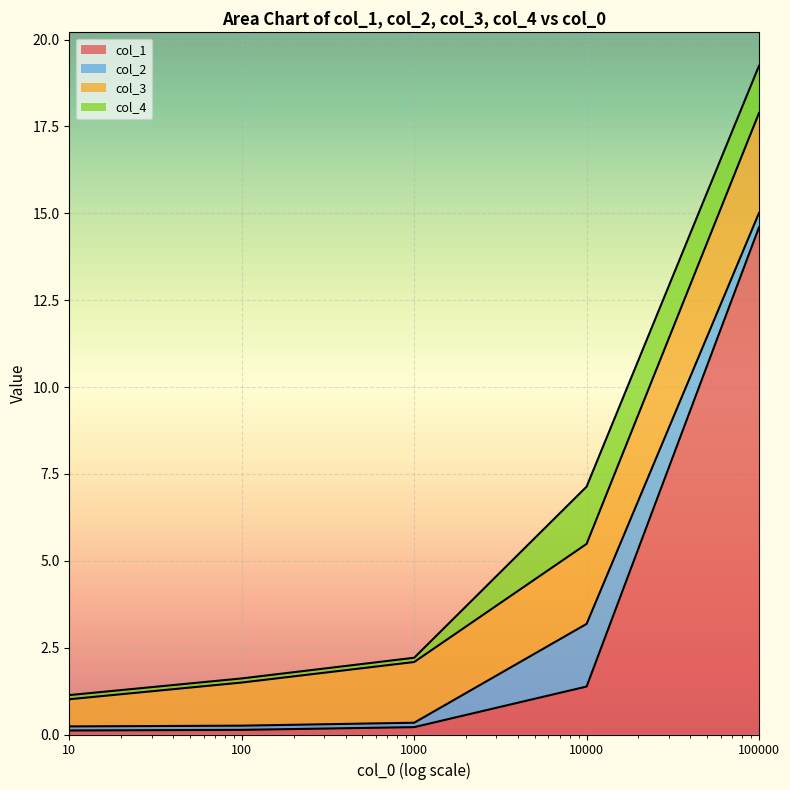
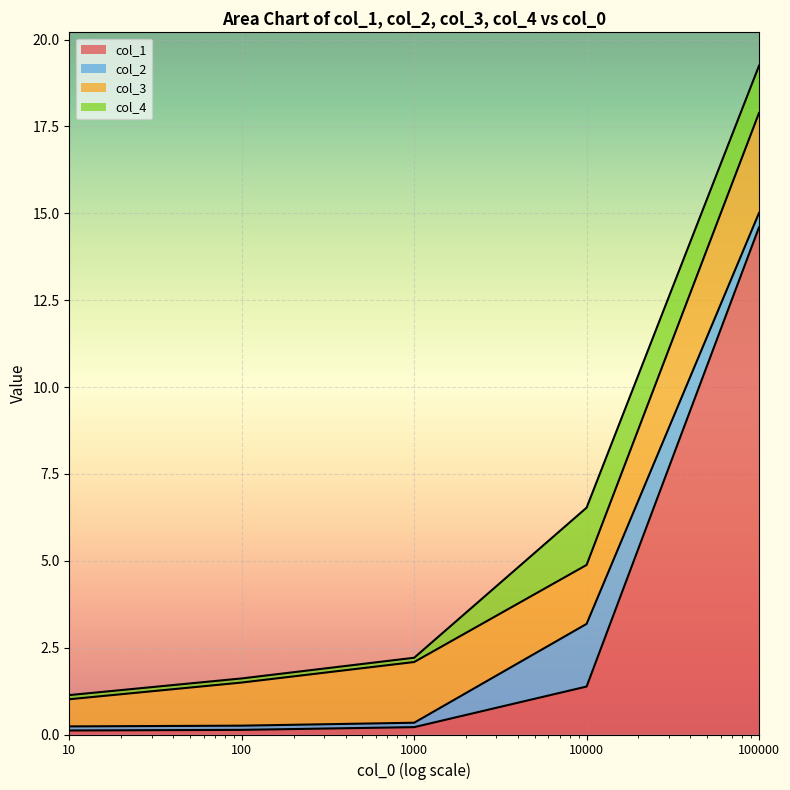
col_3, 10000: 2.3 -> 1.7
